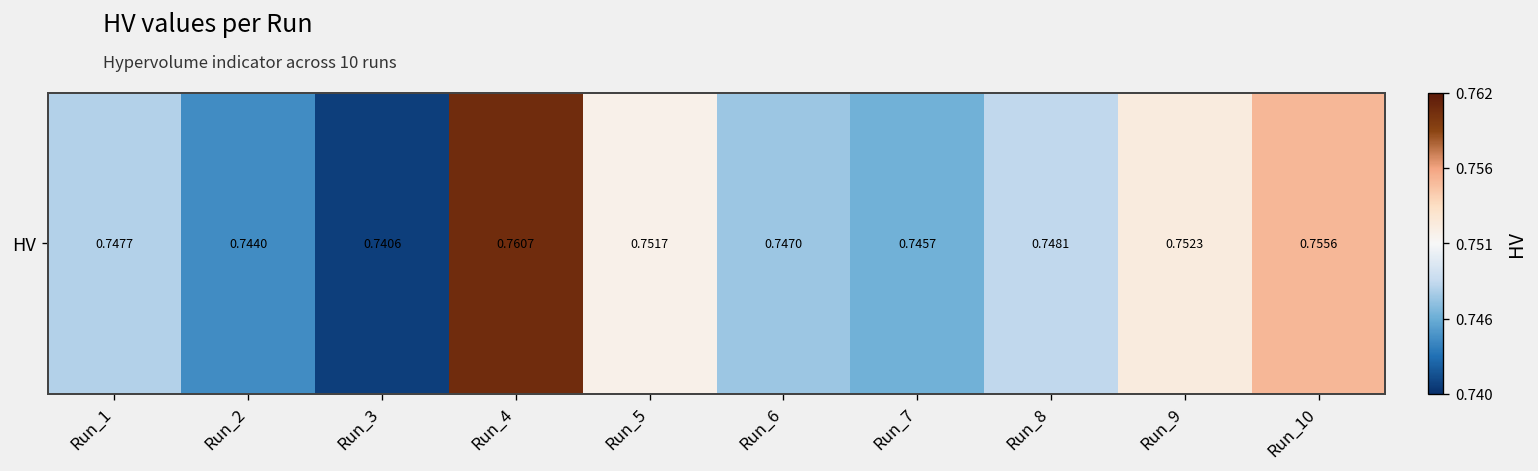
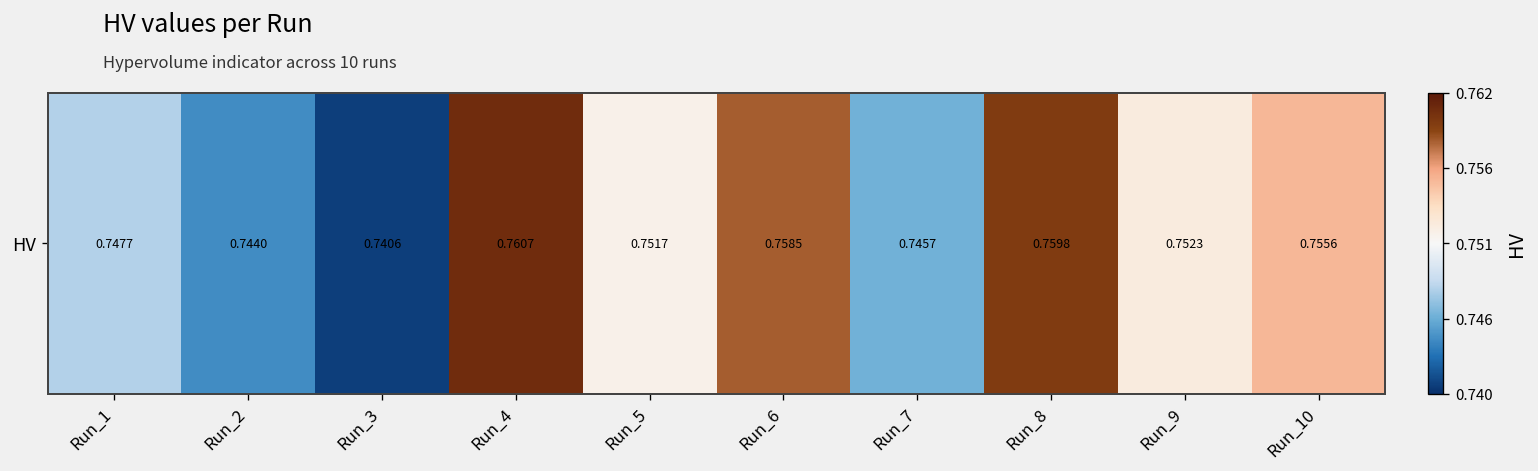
HV, Run_6: 0.7470 -> 0.7585
HV, Run_8: 0.7481 -> 0.7598
